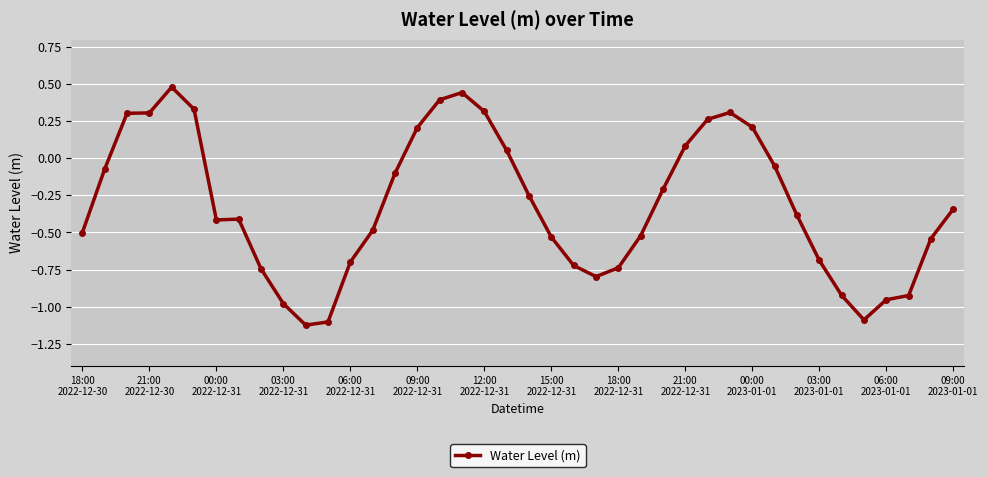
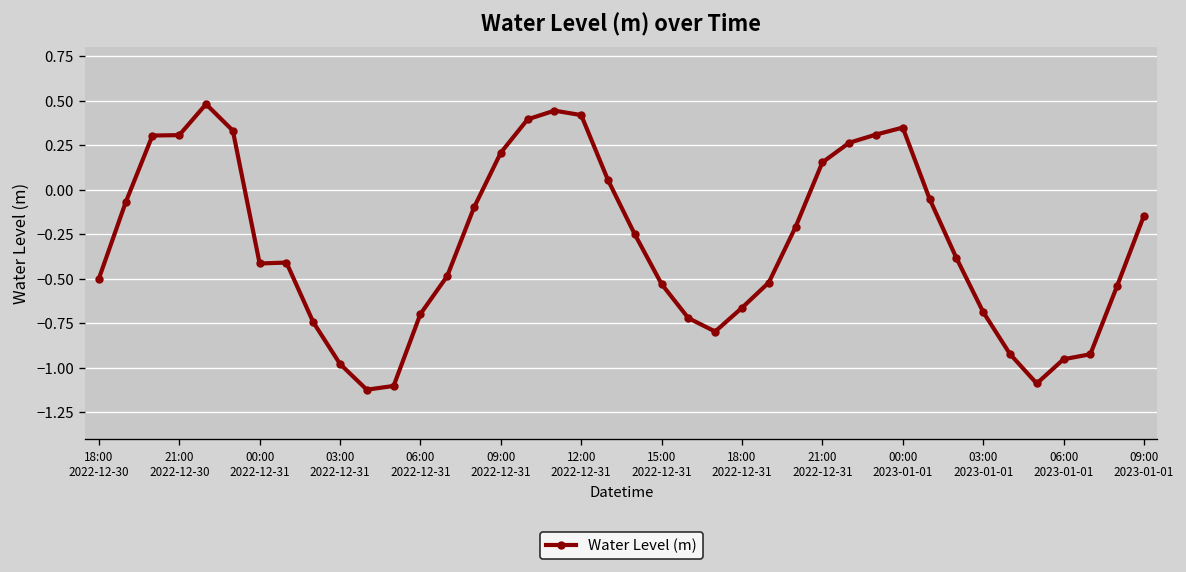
12:00 2022-12-31: 0.32 -> 0.42
18:00 2022-12-31: -0.74 -> -0.66
21:00 2022-12-31: 0.08 -> 0.15
00:00 2023-01-01: 0.21 -> 0.35
09:00 2023-01-01: -0.34 -> -0.15
